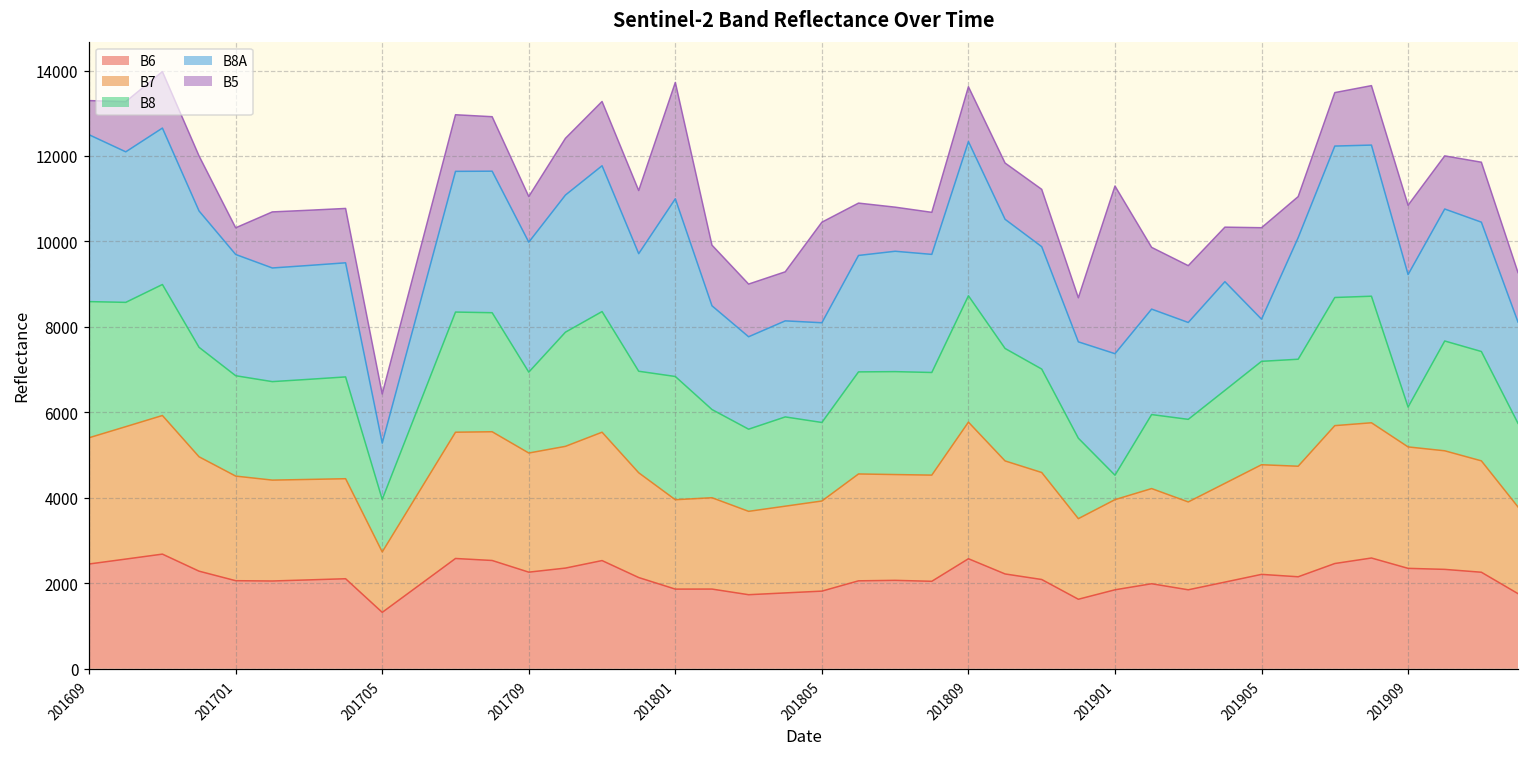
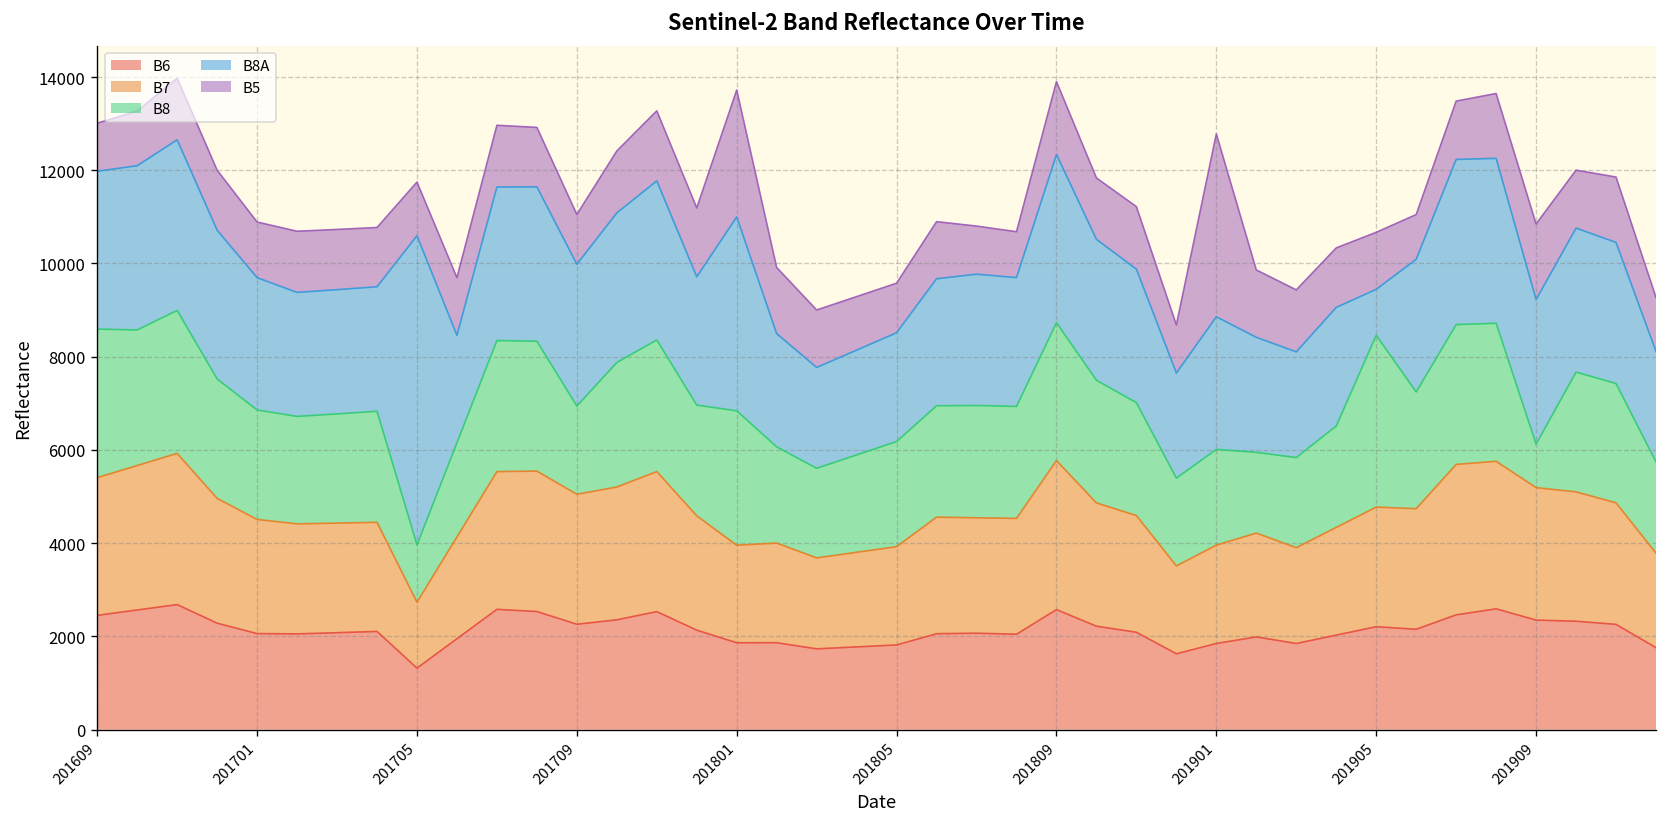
B8A, 201609: 3900 -> 3400
B5, 201609: 800 -> 1000
B5, 201701: 600 -> 1200
B8A, 201705: 1300 -> 6600
B8, 201805: 1800 -> 2300
B5, 201805: 2400 -> 1100
B5, 201809: 1300 -> 1600
B8, 201901: 600 -> 2100
B8, 201905: 2400 -> 3700
B5, 201905: 2100 -> 1200
